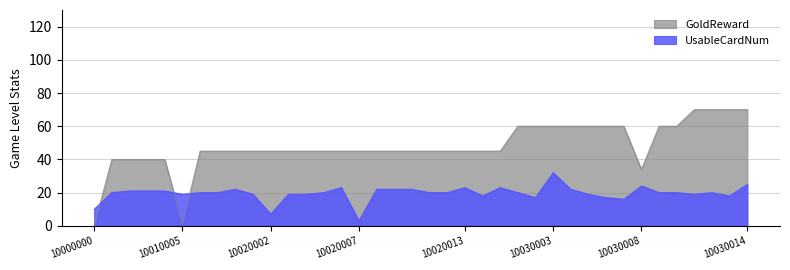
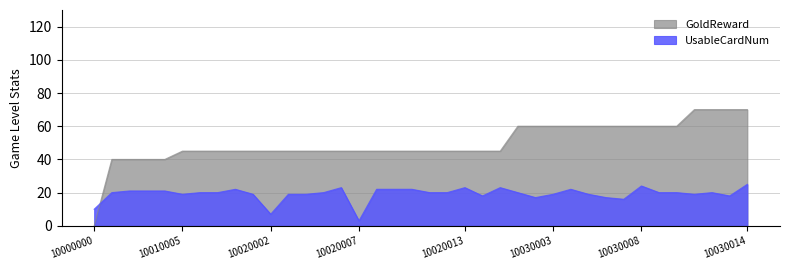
GoldReward, 10010005: 1 -> 45
UsableCardNum, 10030003: 32 -> 19
GoldReward, 10030008: 34 -> 60
